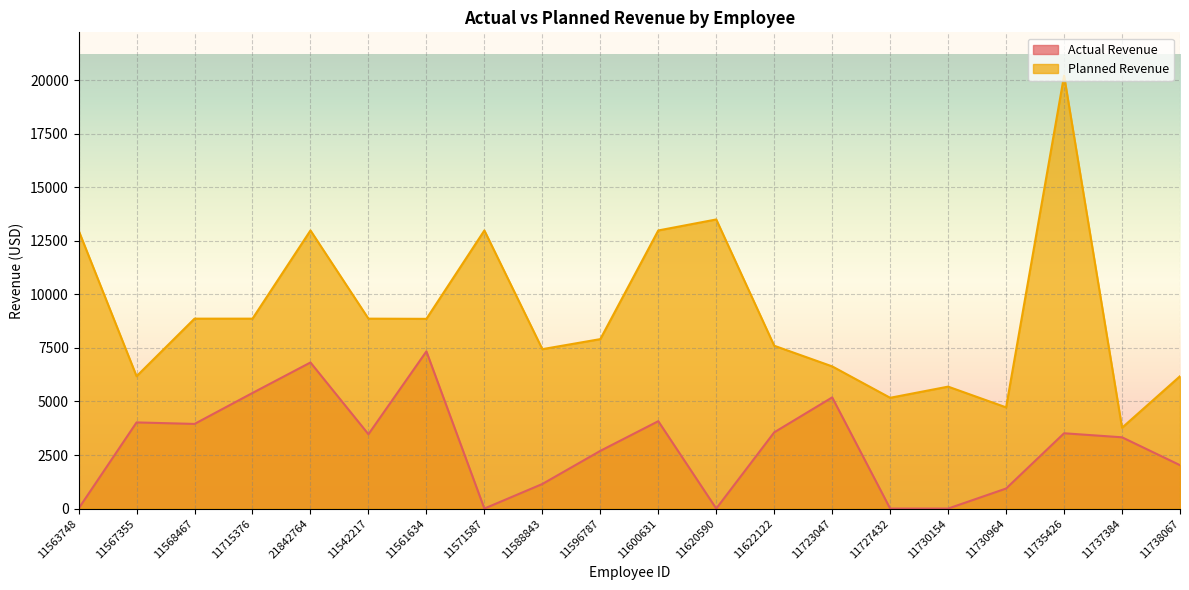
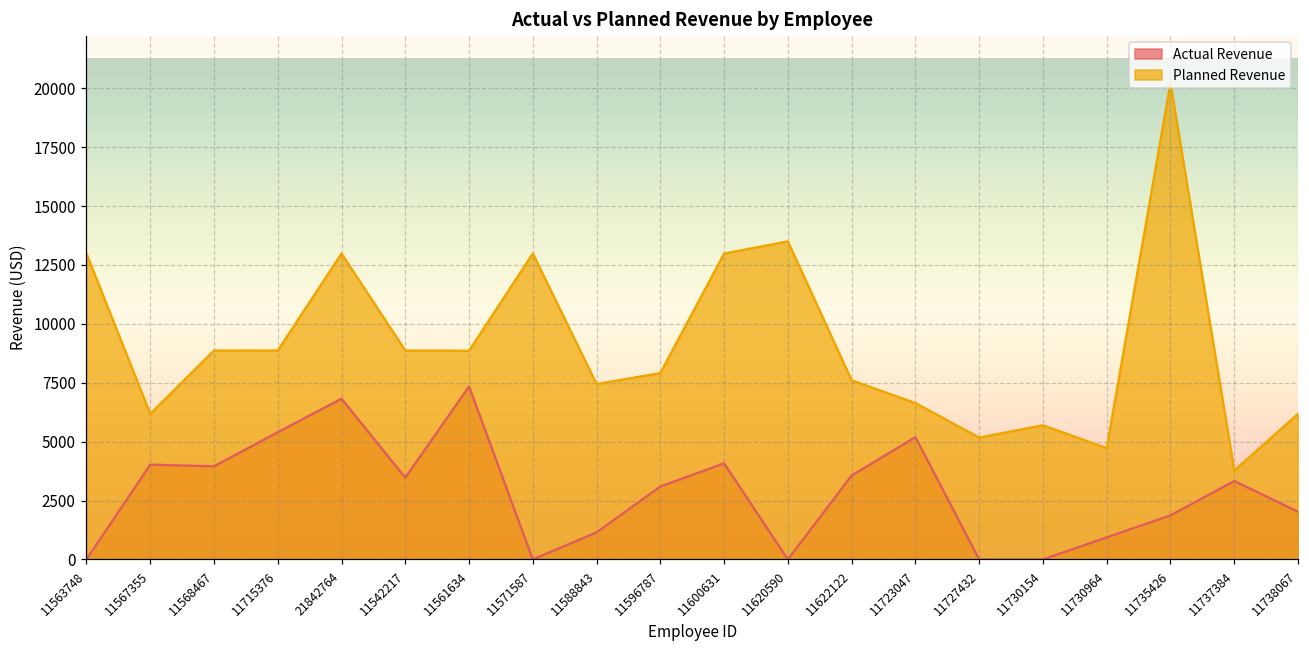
Actual Revenue, 11596787: 2700 -> 3100
Actual Revenue, 11735426: 3500 -> 1900
